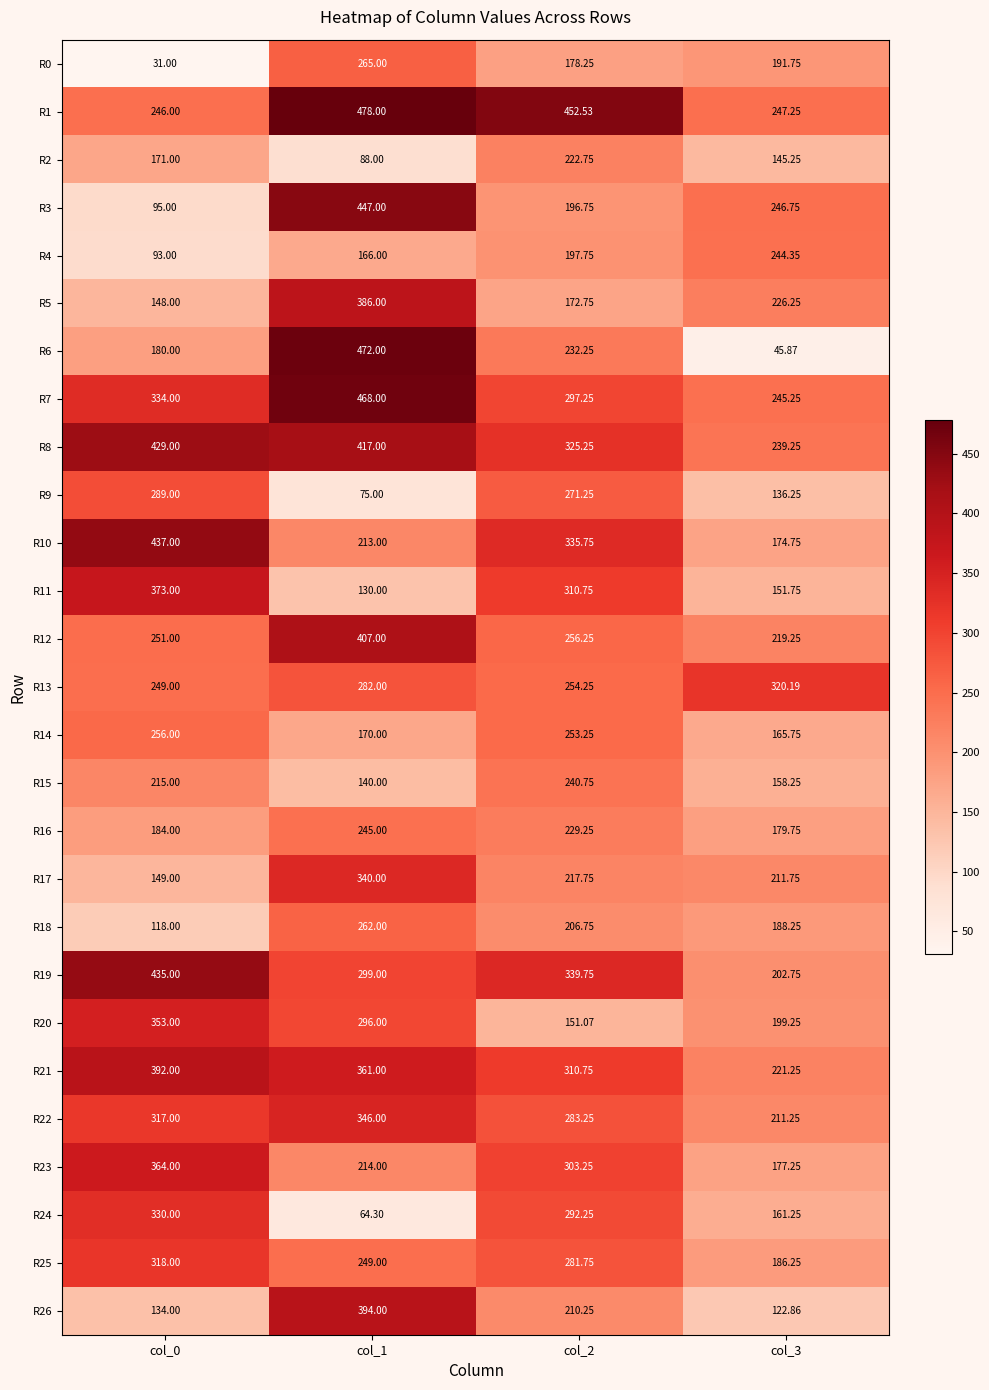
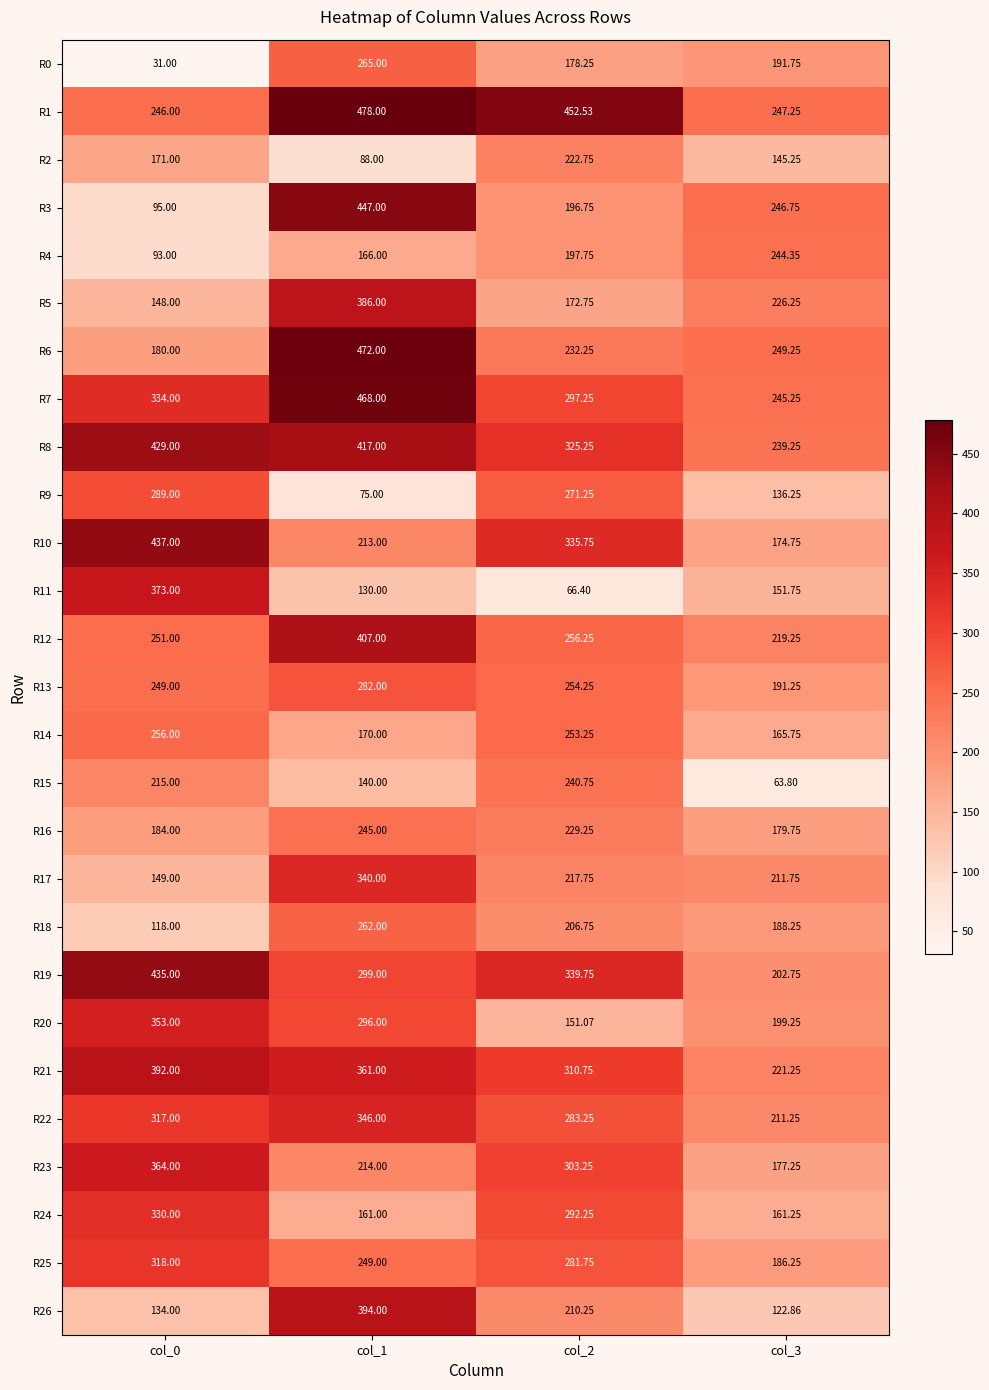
R6, col_3: 45.87 -> 249.25
R11, col_2: 310.75 -> 66.40
R13, col_3: 320.19 -> 191.25
R15, col_3: 158.25 -> 63.80
R24, col_1: 64.30 -> 161.00
